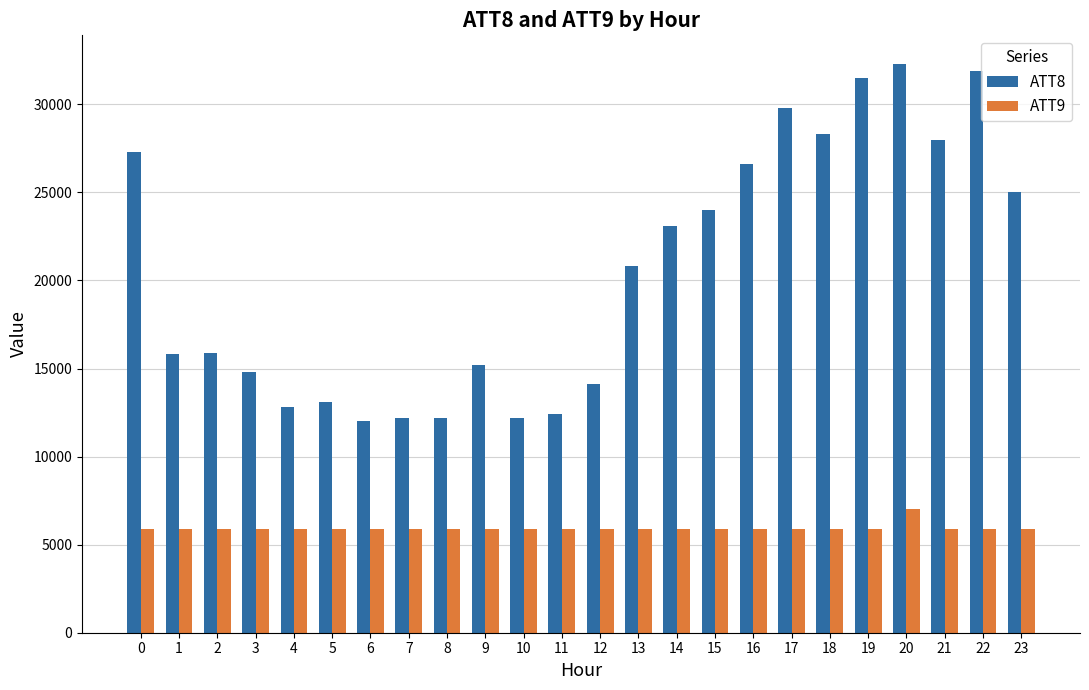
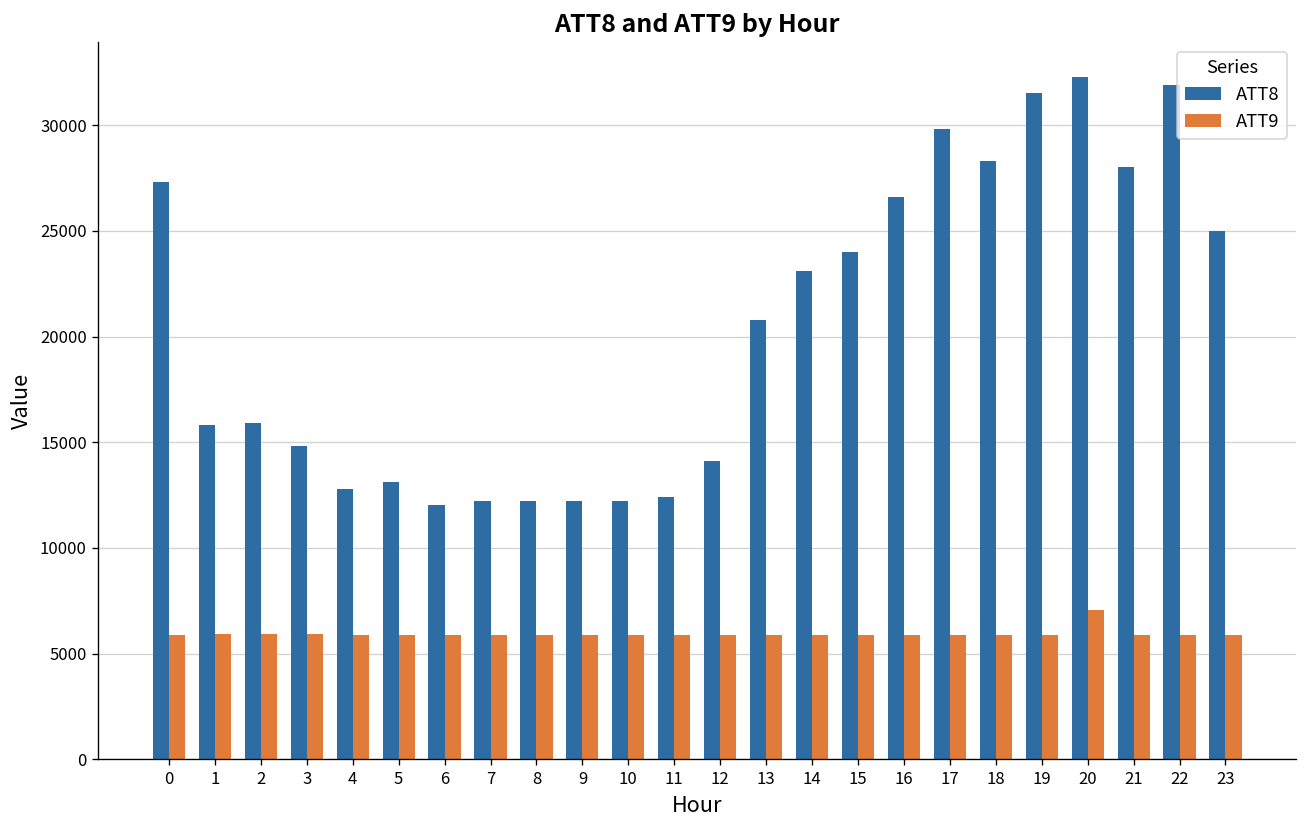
ATT8, 9: 15200 -> 12200
